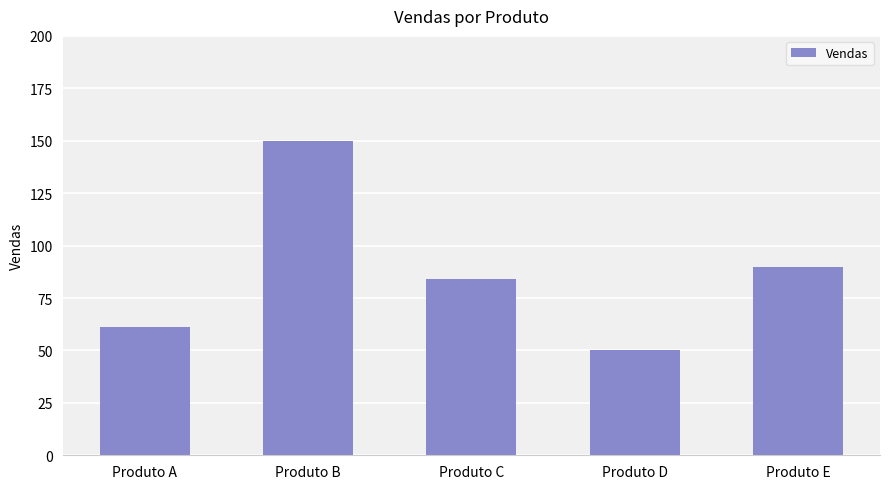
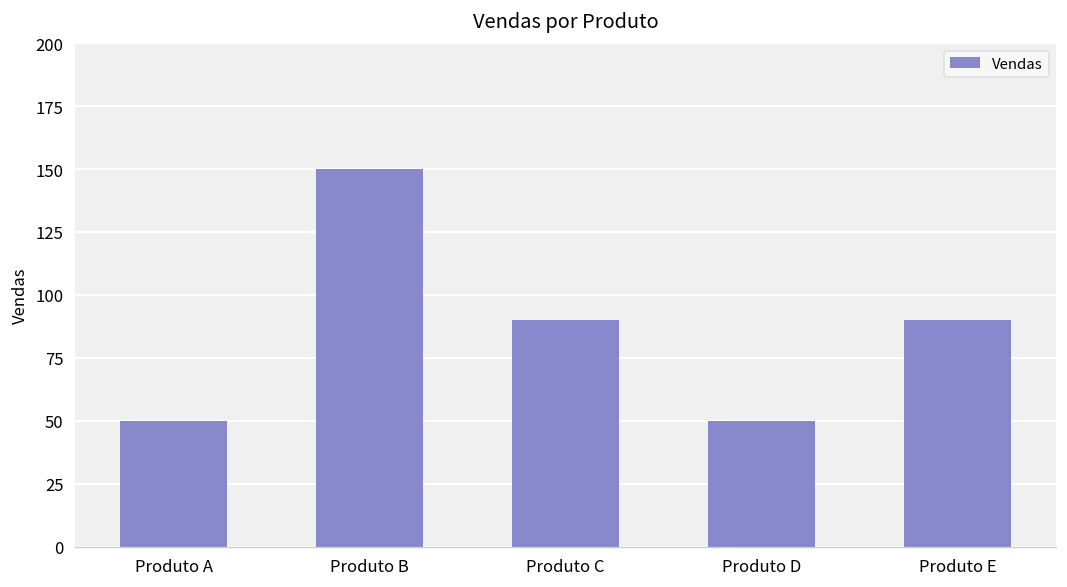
Produto A: 61 -> 50
Produto C: 84 -> 90
